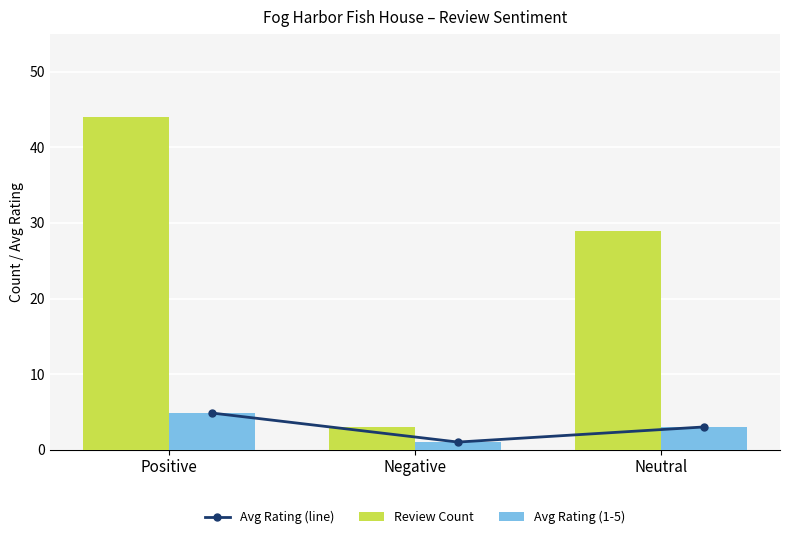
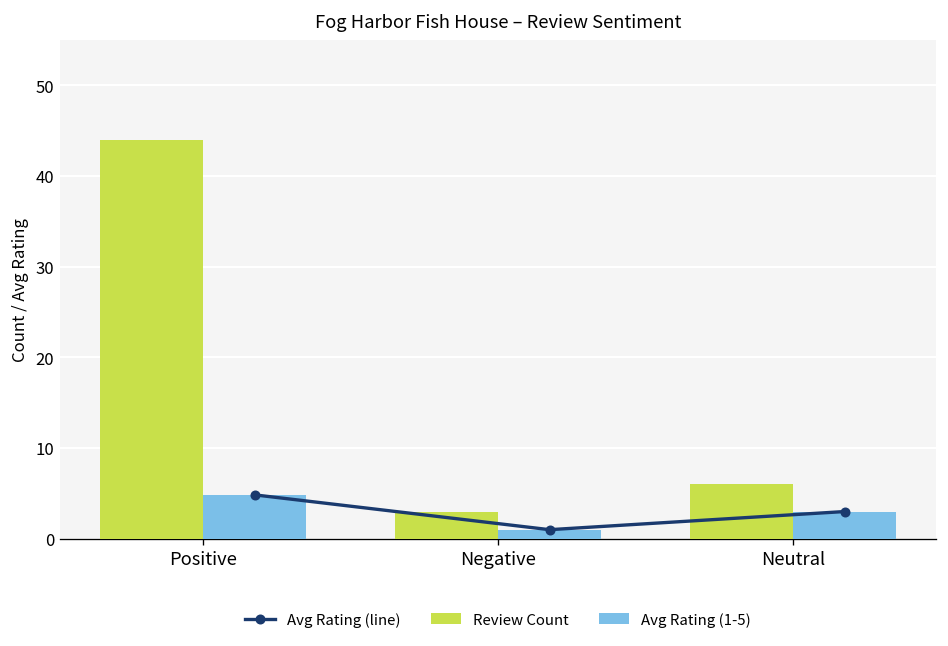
Review Count, Neutral: 29 -> 6
